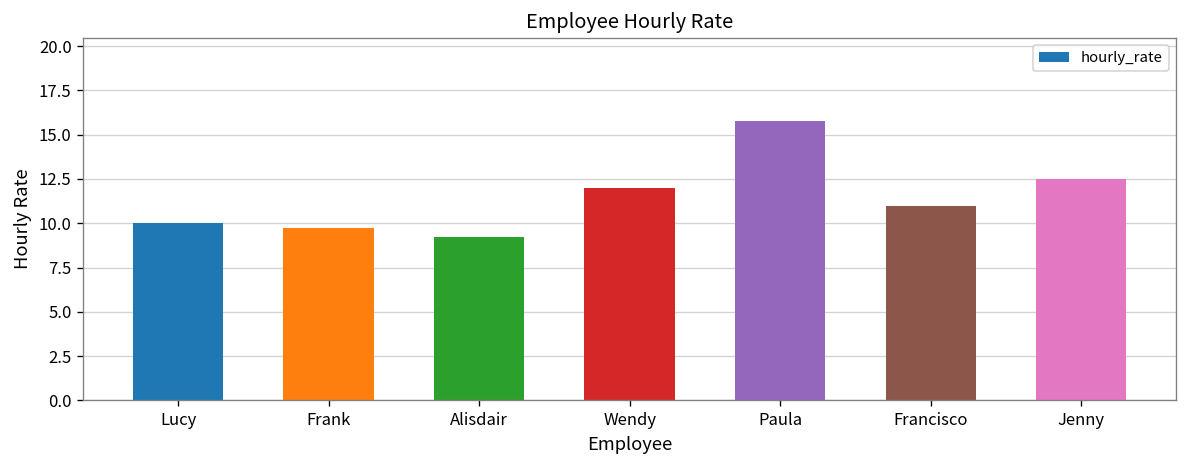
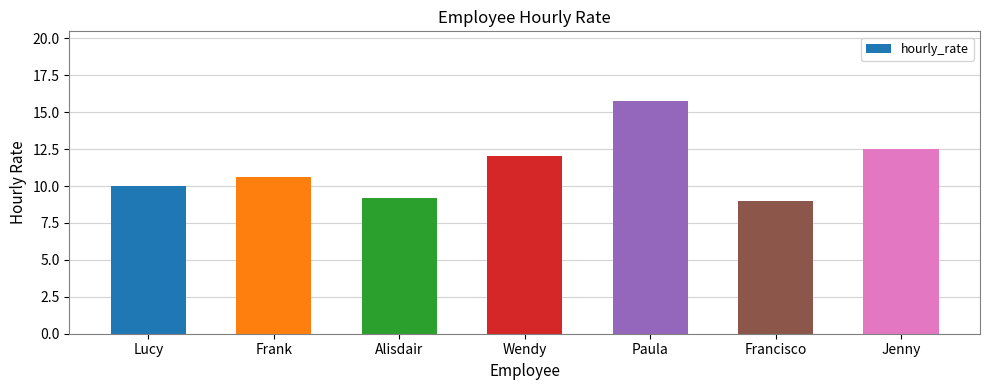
Frank: 9.8 -> 10.6
Francisco: 11 -> 9
